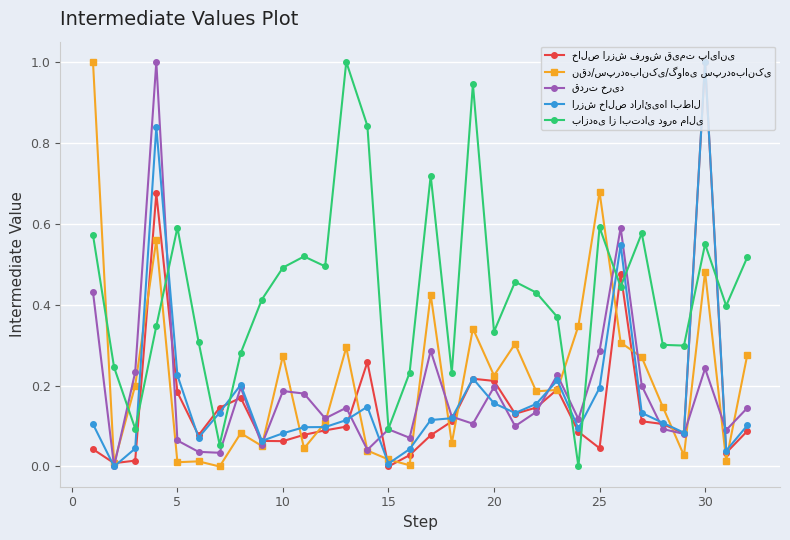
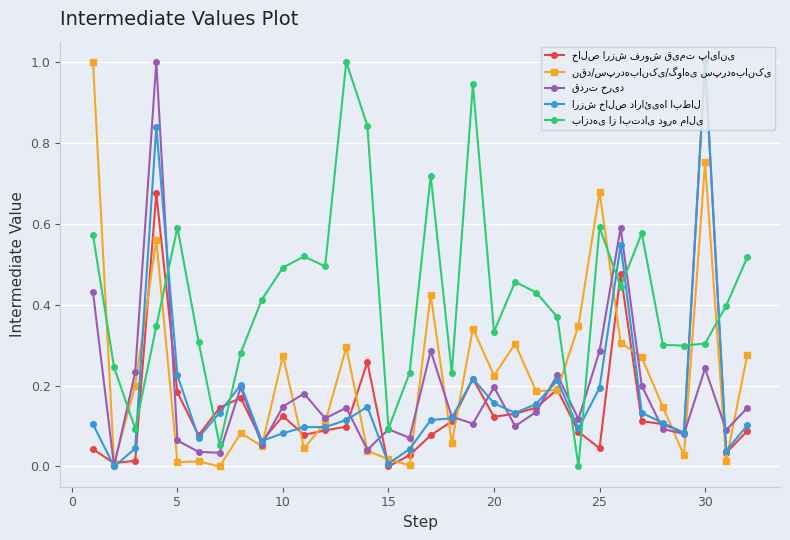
خالص ارزش فروش قیمت پایانی, 10: 0.06 -> 0.12
قدرت خرید, 10: 0.19 -> 0.15
خالص ارزش فروش قیمت پایانی, 20: 0.21 -> 0.12
نقد/سپرده‌بانکی/گواهی سپرده‌بانکی, 30: 0.48 -> 0.75
بازدهی از ابتدای دوره مالی, 30: 0.55 -> 0.30
